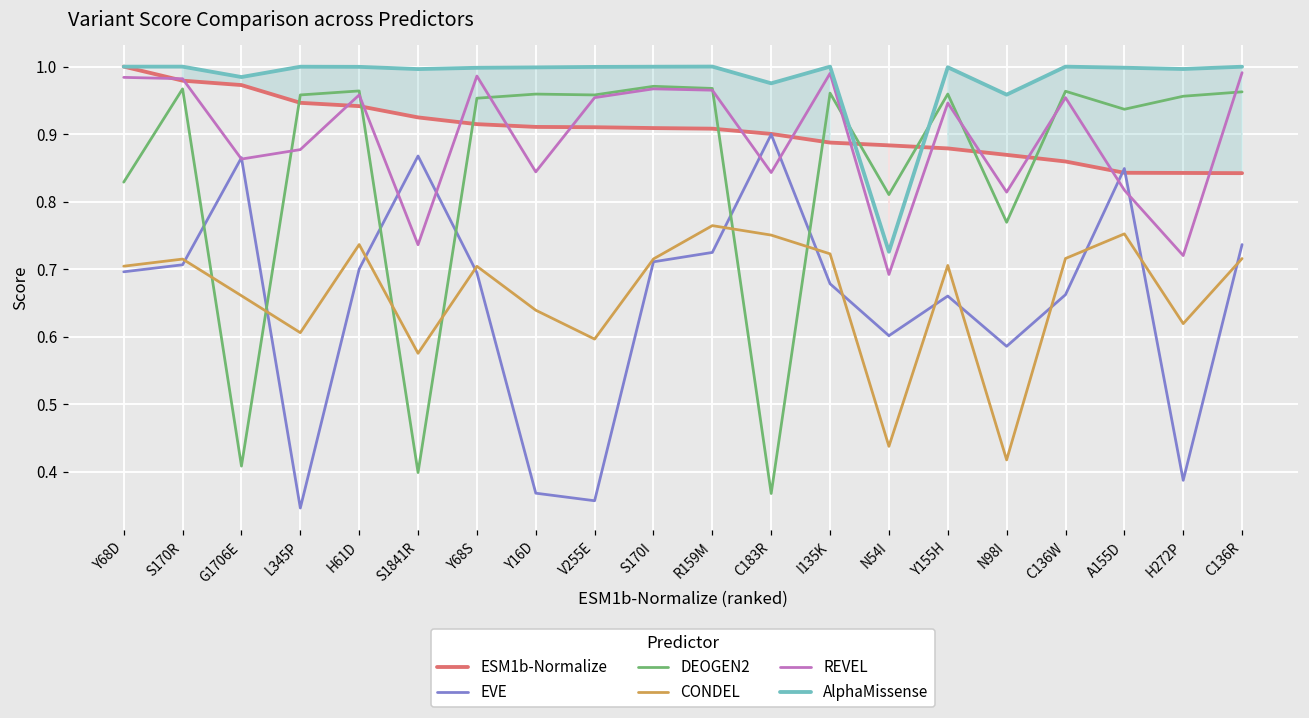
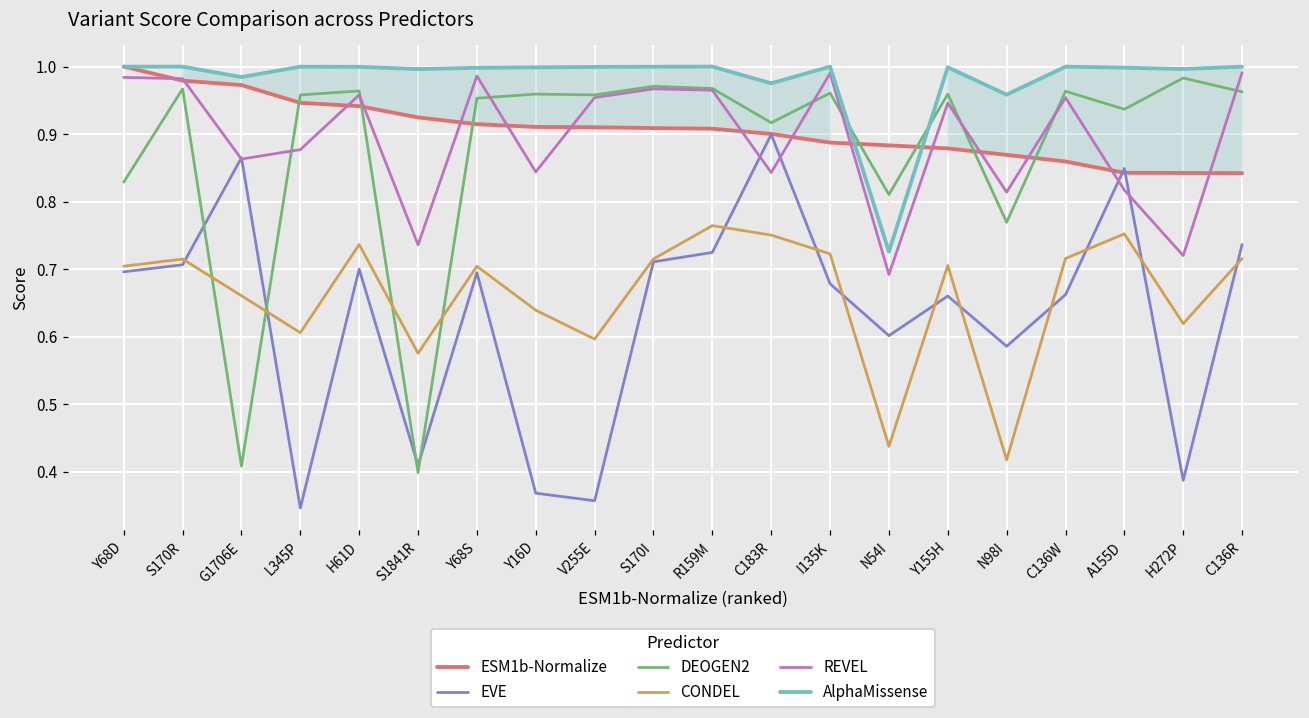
EVE, S1841R: 0.87 -> 0.41
DEOGEN2, C183R: 0.37 -> 0.92
DEOGEN2, H272P: 0.96 -> 0.98
